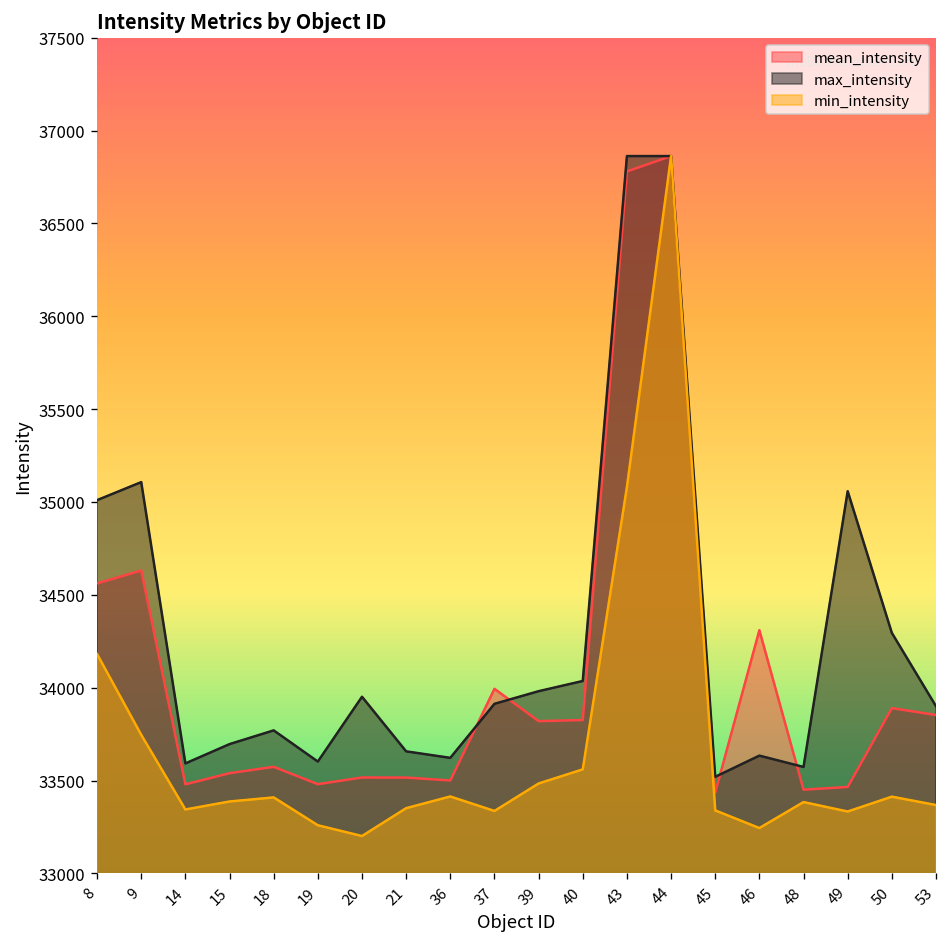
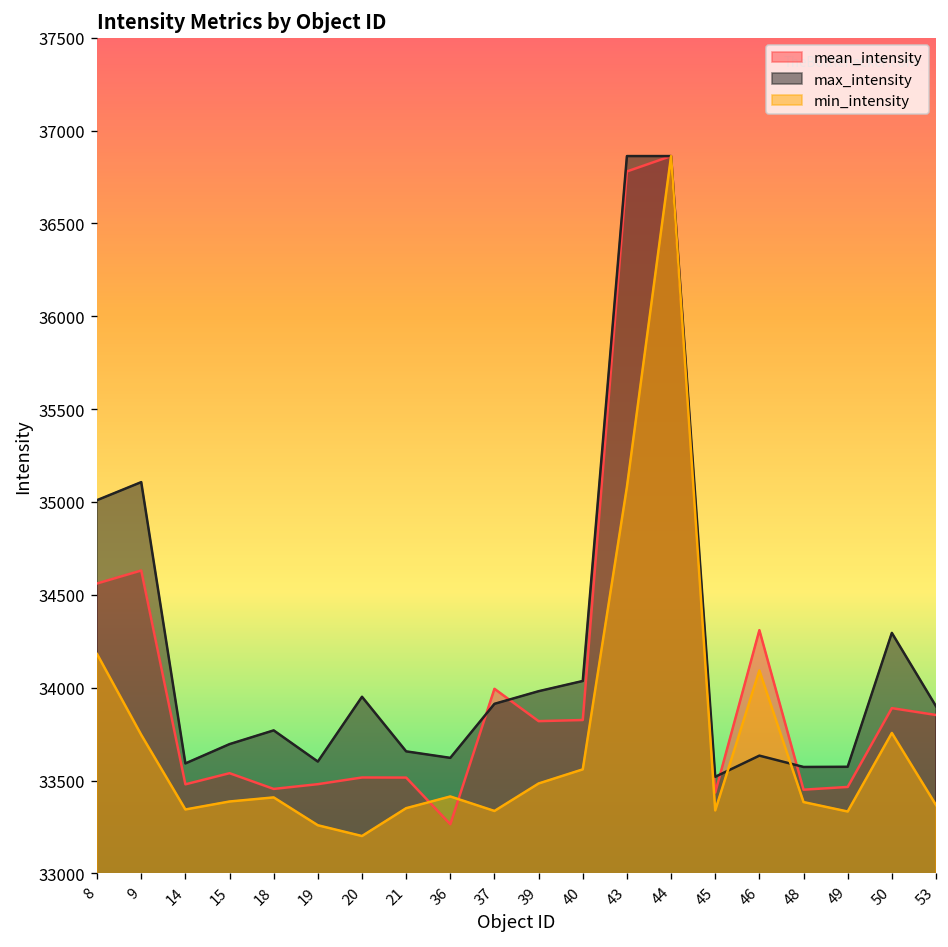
mean_intensity, 18: 33570 -> 33450
mean_intensity, 36: 33500 -> 33260
min_intensity, 46: 33240 -> 34090
max_intensity, 49: 35060 -> 33570
min_intensity, 50: 33410 -> 33760
